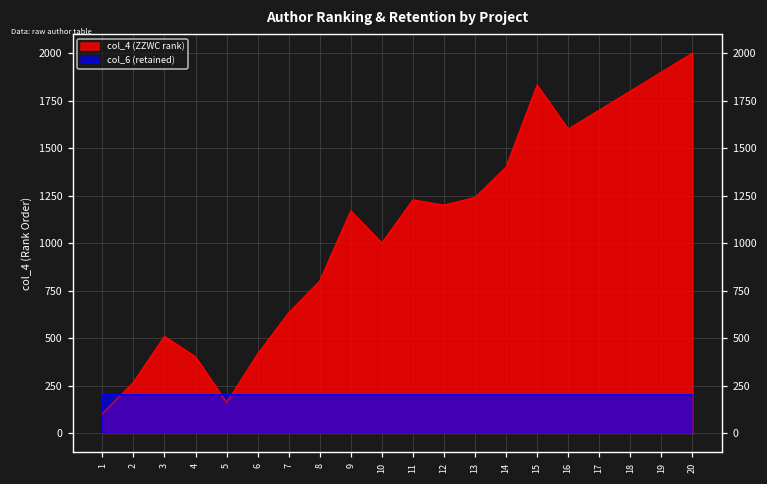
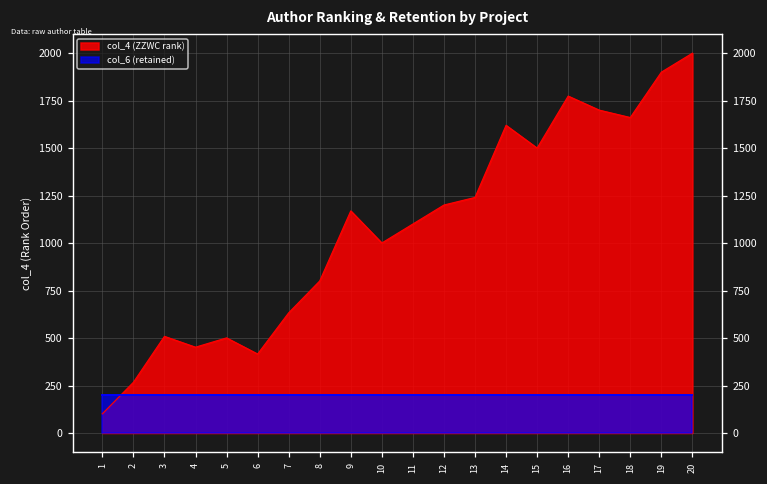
col_4 (ZZWC rank), 4: 400 -> 450
col_4 (ZZWC rank), 5: 160 -> 500
col_4 (ZZWC rank), 11: 1230 -> 1100
col_4 (ZZWC rank), 14: 1400 -> 1620
col_4 (ZZWC rank), 15: 1830 -> 1500
col_4 (ZZWC rank), 16: 1600 -> 1780
col_4 (ZZWC rank), 18: 1800 -> 1660
